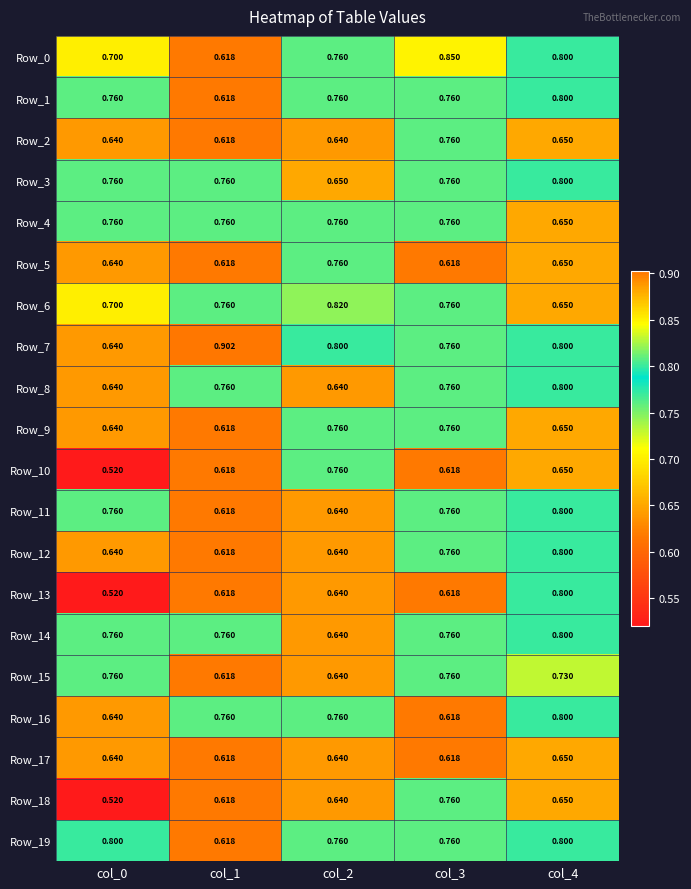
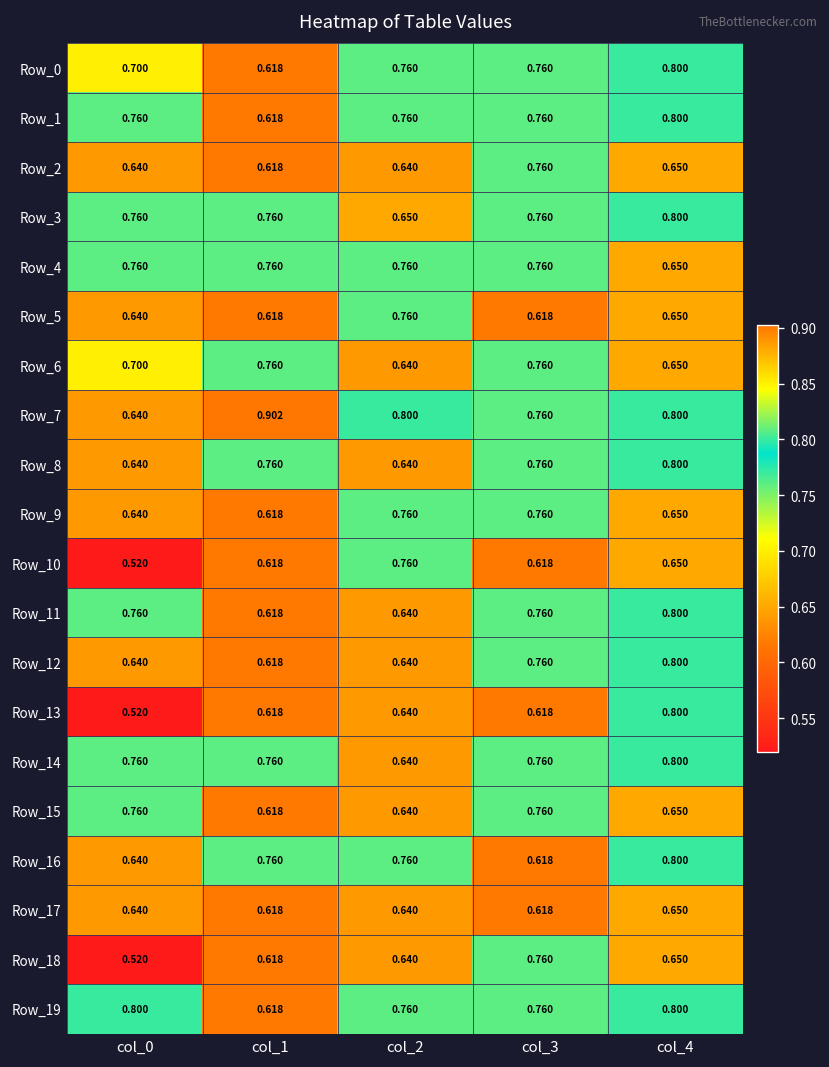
Row_0, col_3: 0.850 -> 0.760
Row_6, col_2: 0.820 -> 0.640
Row_15, col_4: 0.730 -> 0.650
